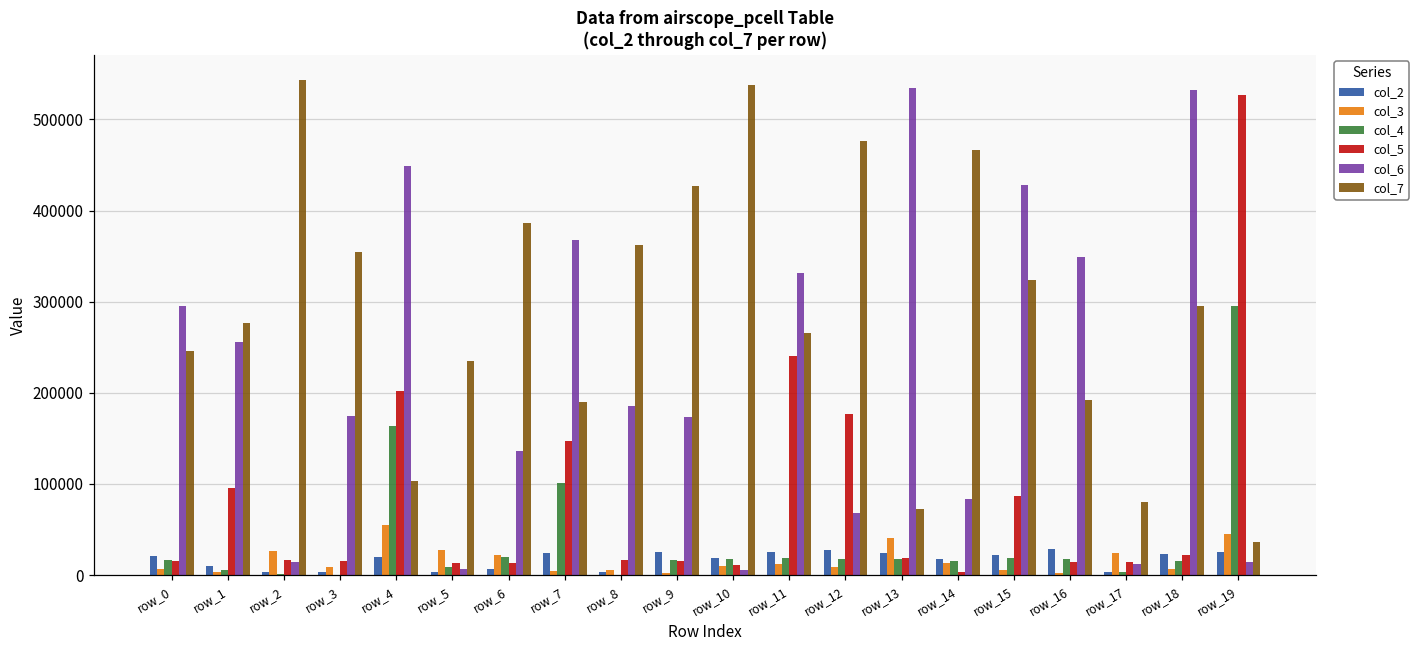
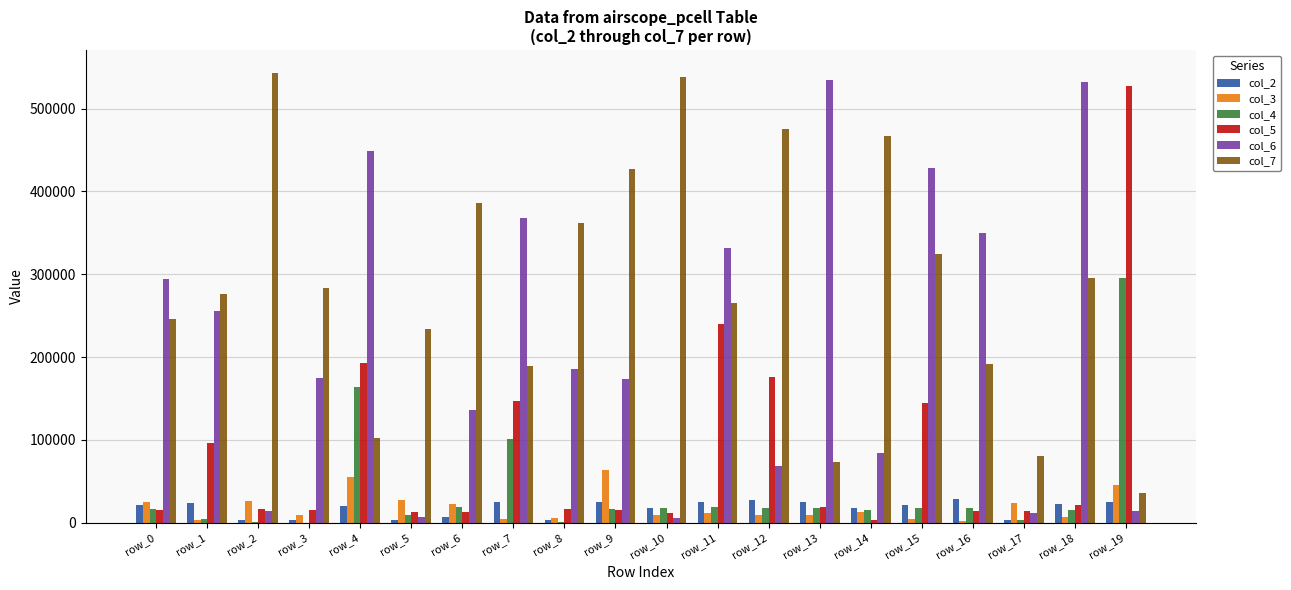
col_3, row_0: 10000 -> 20000
col_2, row_1: 10000 -> 20000
col_7, row_3: 350000 -> 280000
col_5, row_4: 200000 -> 190000
col_3, row_9: 0 -> 60000
col_3, row_13: 40000 -> 10000
col_5, row_15: 90000 -> 150000
